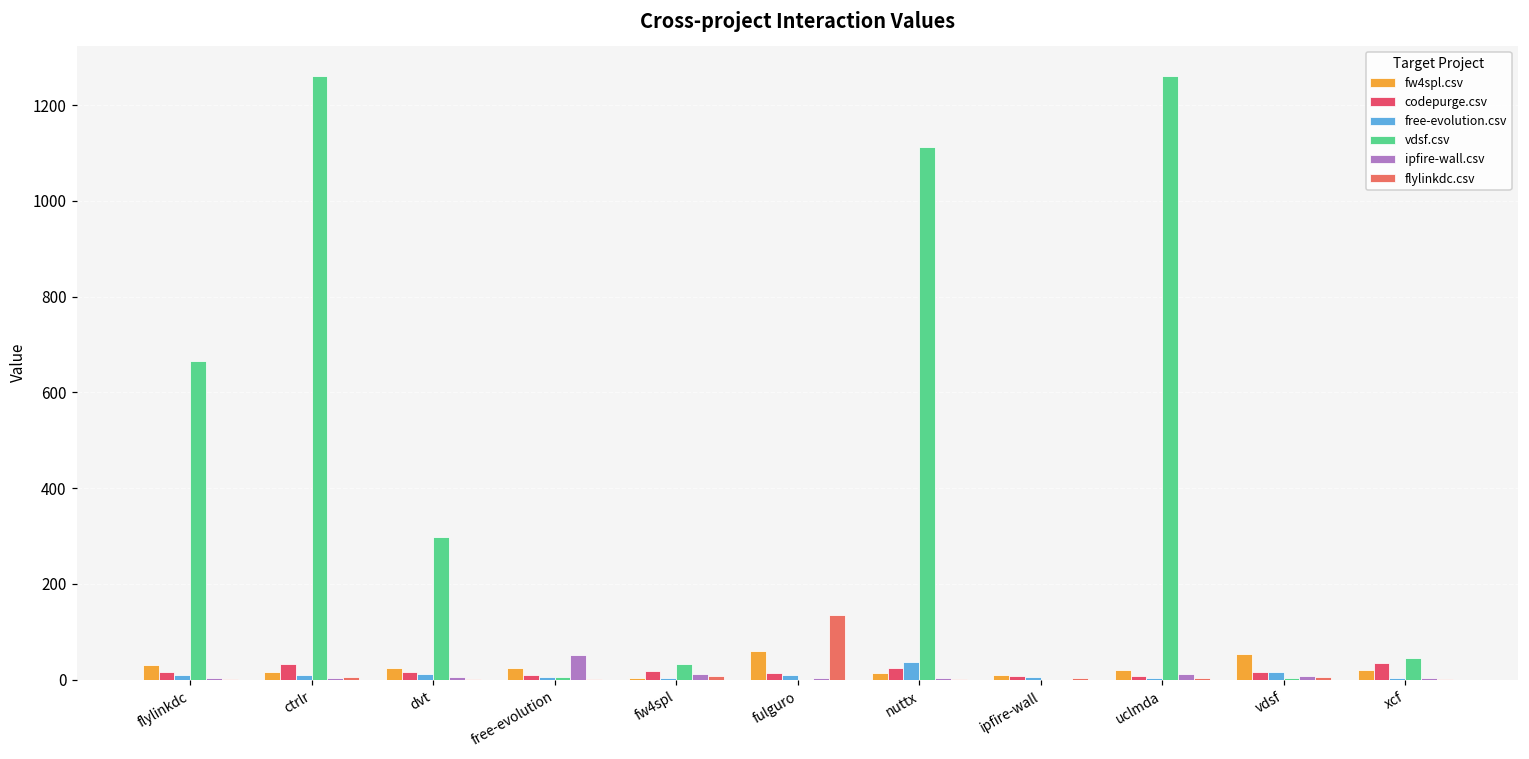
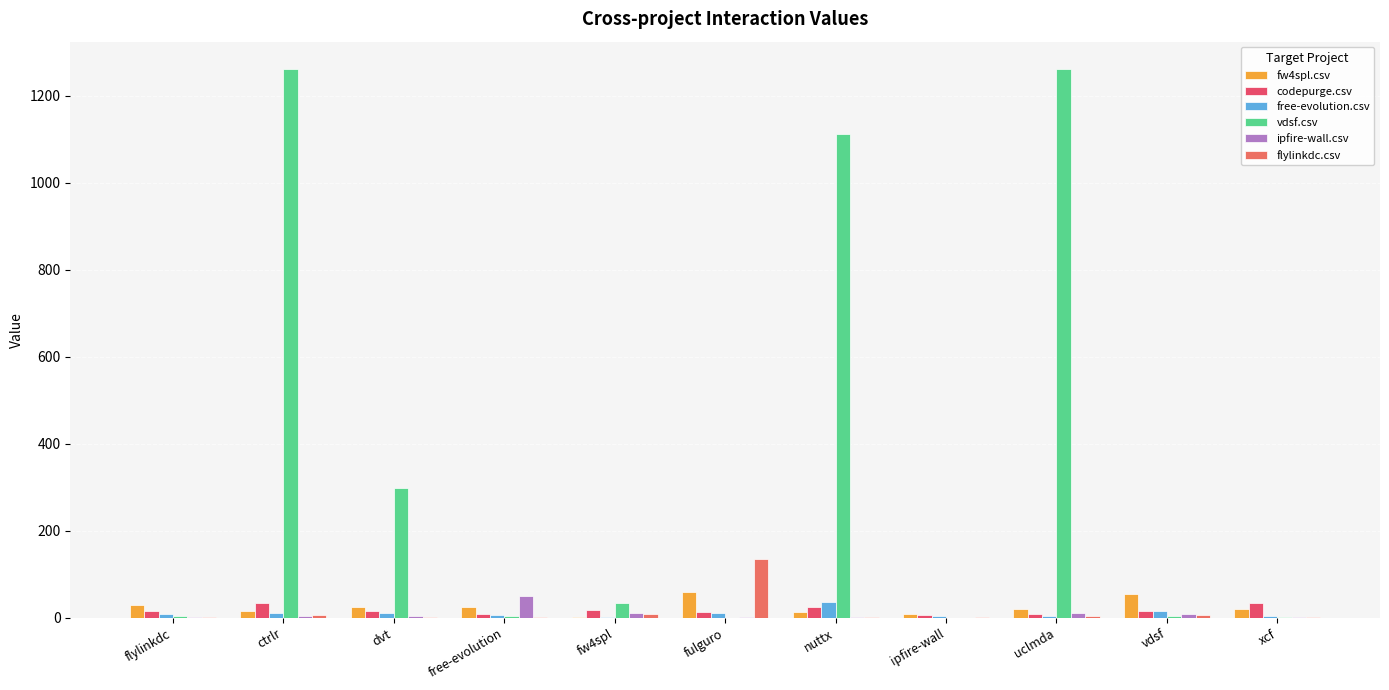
vdsf.csv, flylinkdc: 670 -> 10
vdsf.csv, xcf: 40 -> 0
